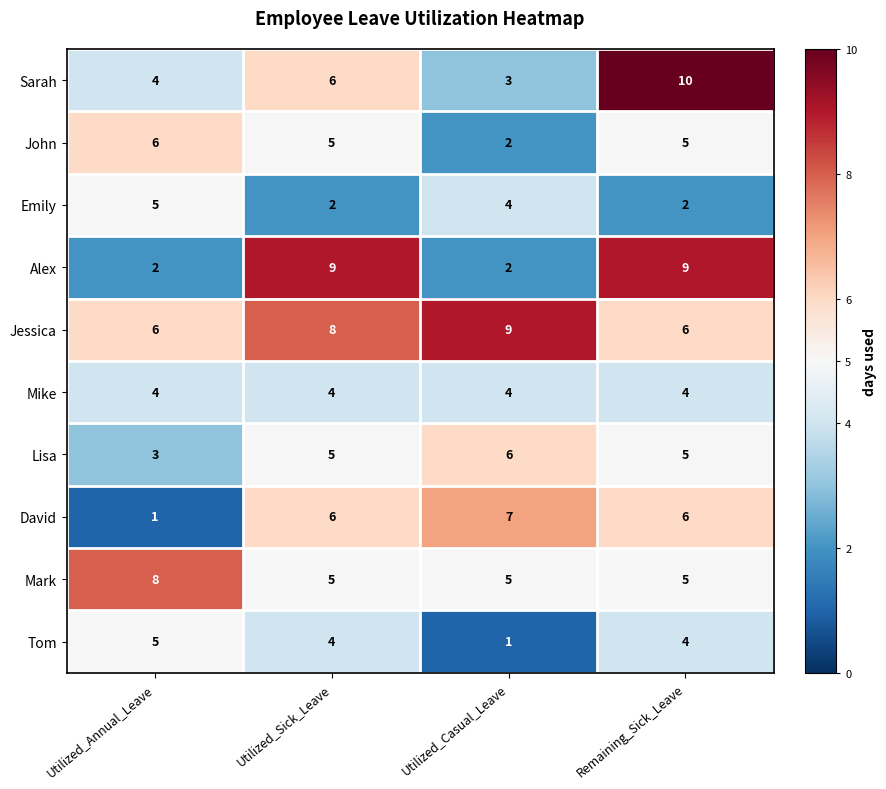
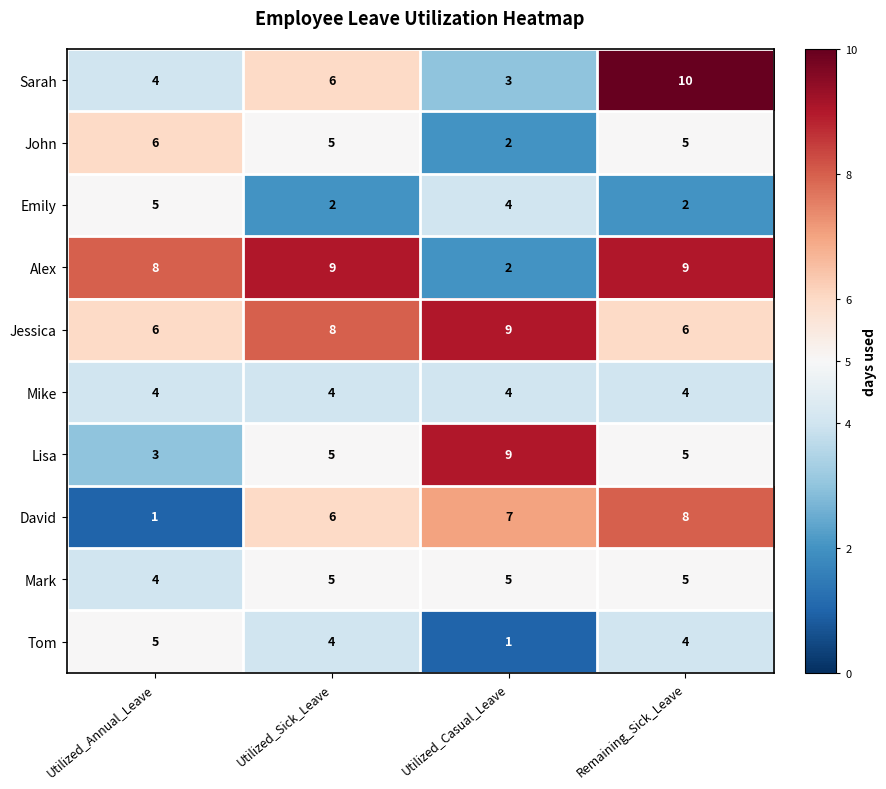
Alex, Utilized_Annual_Leave: 2 -> 8
Lisa, Utilized_Casual_Leave: 6 -> 9
David, Remaining_Sick_Leave: 6 -> 8
Mark, Utilized_Annual_Leave: 8 -> 4
